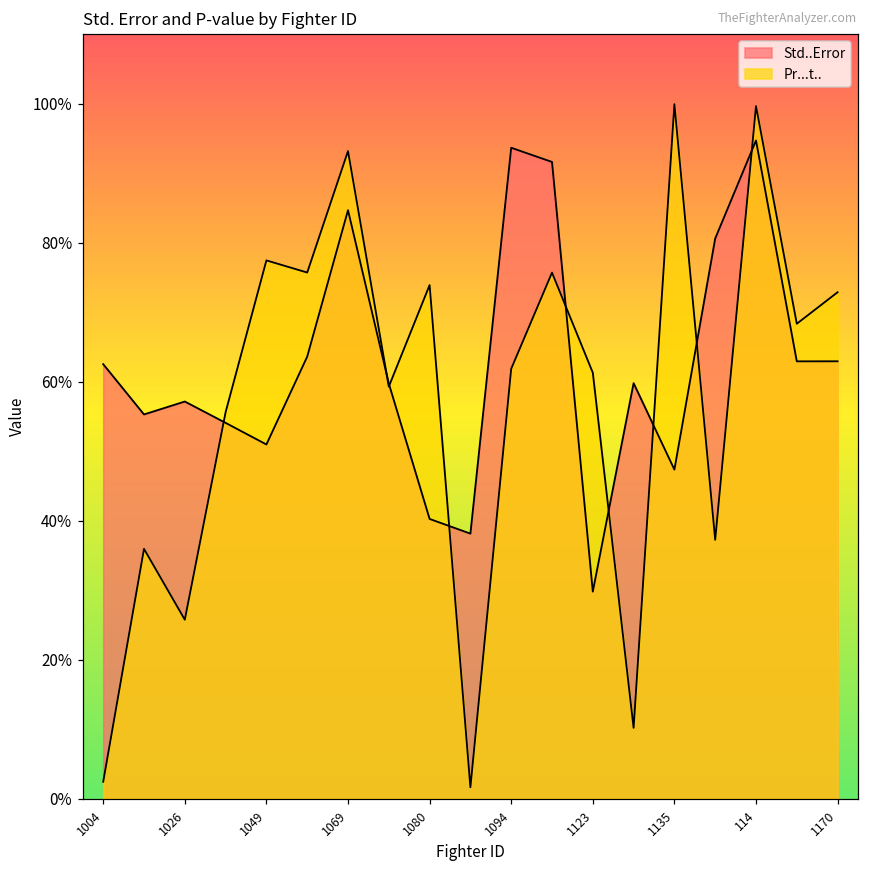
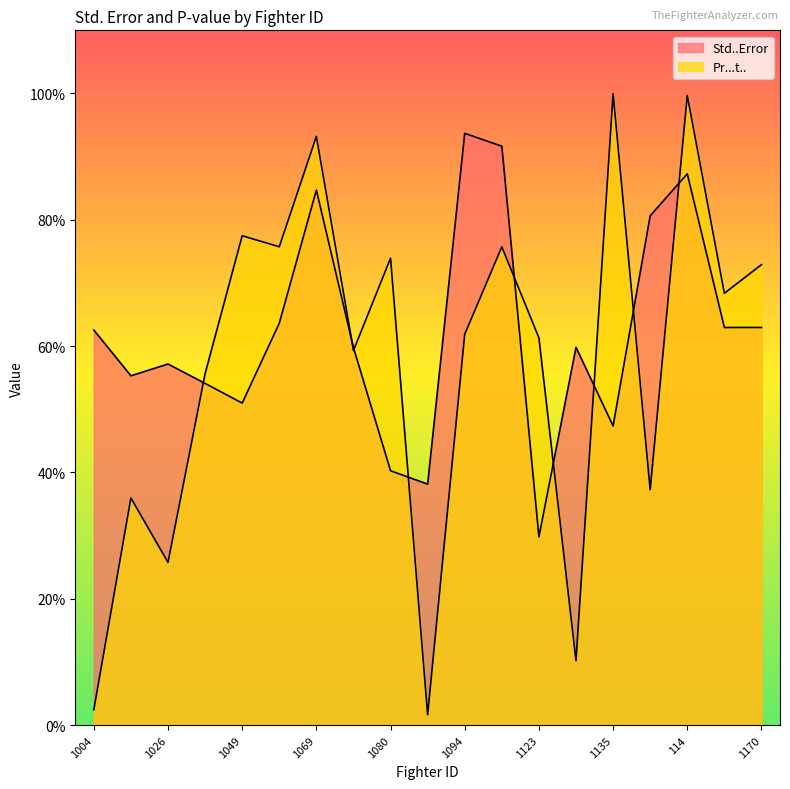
Std..Error, 114: 95% -> 87%
